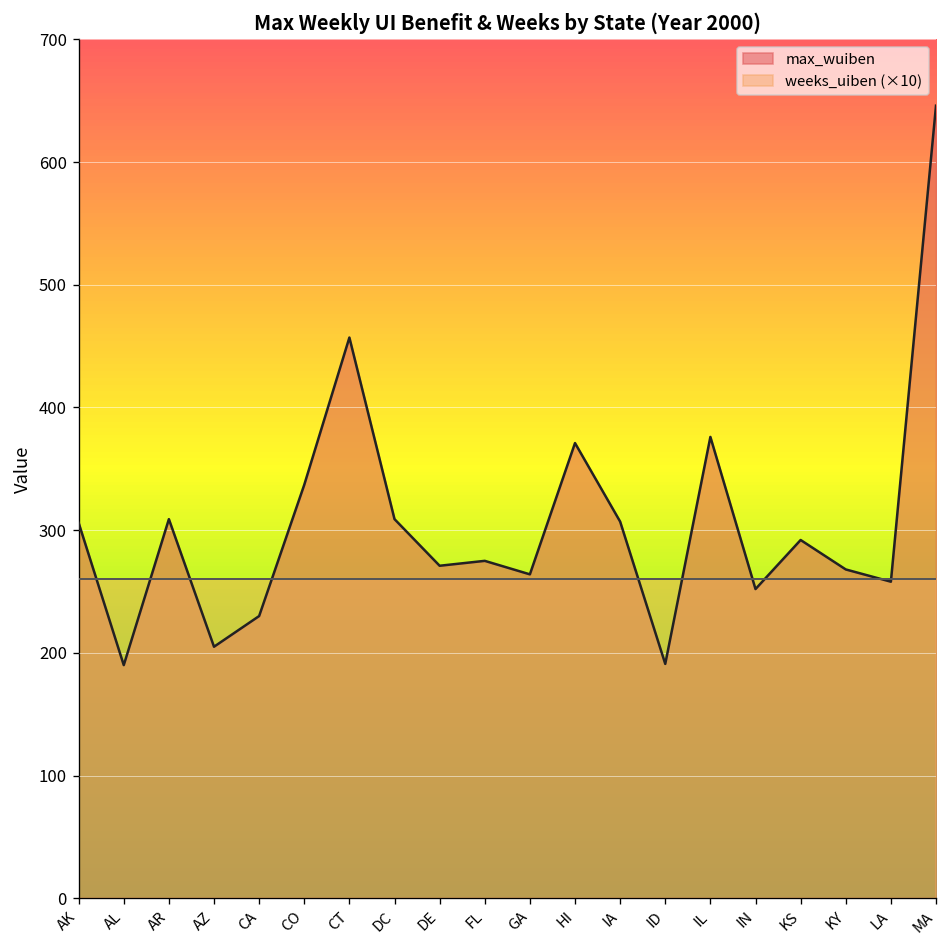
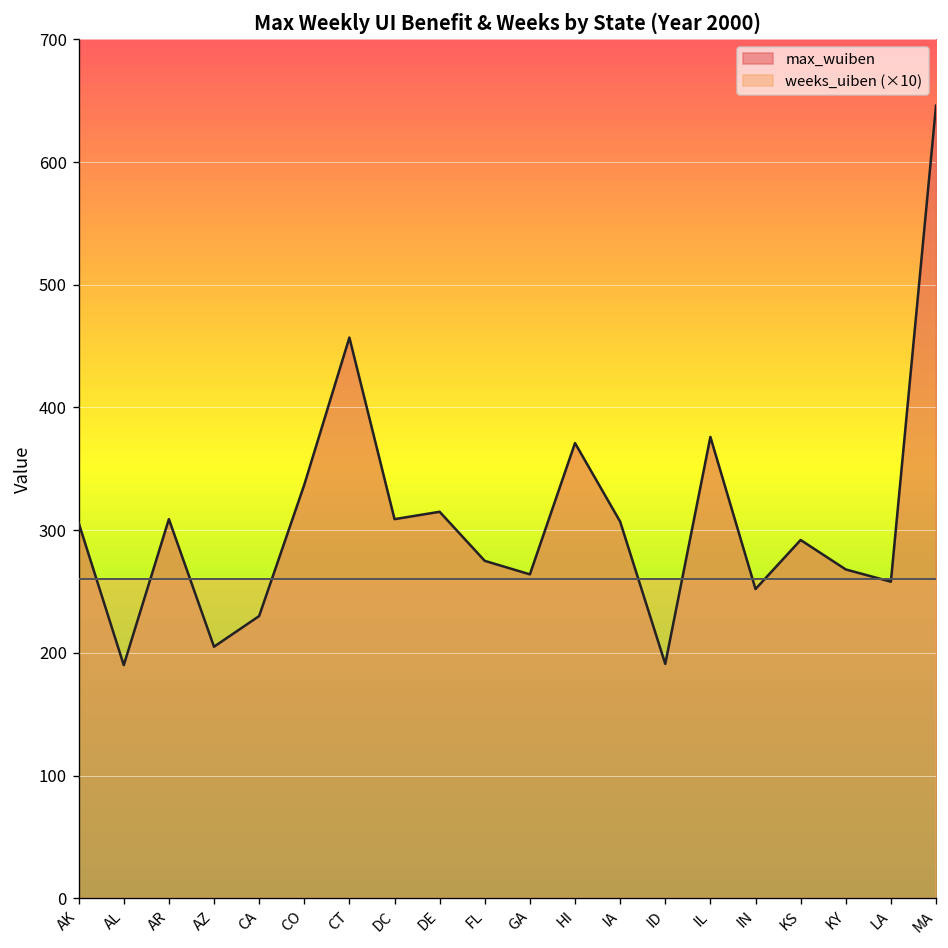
max_wuiben, DE: 271 -> 315
